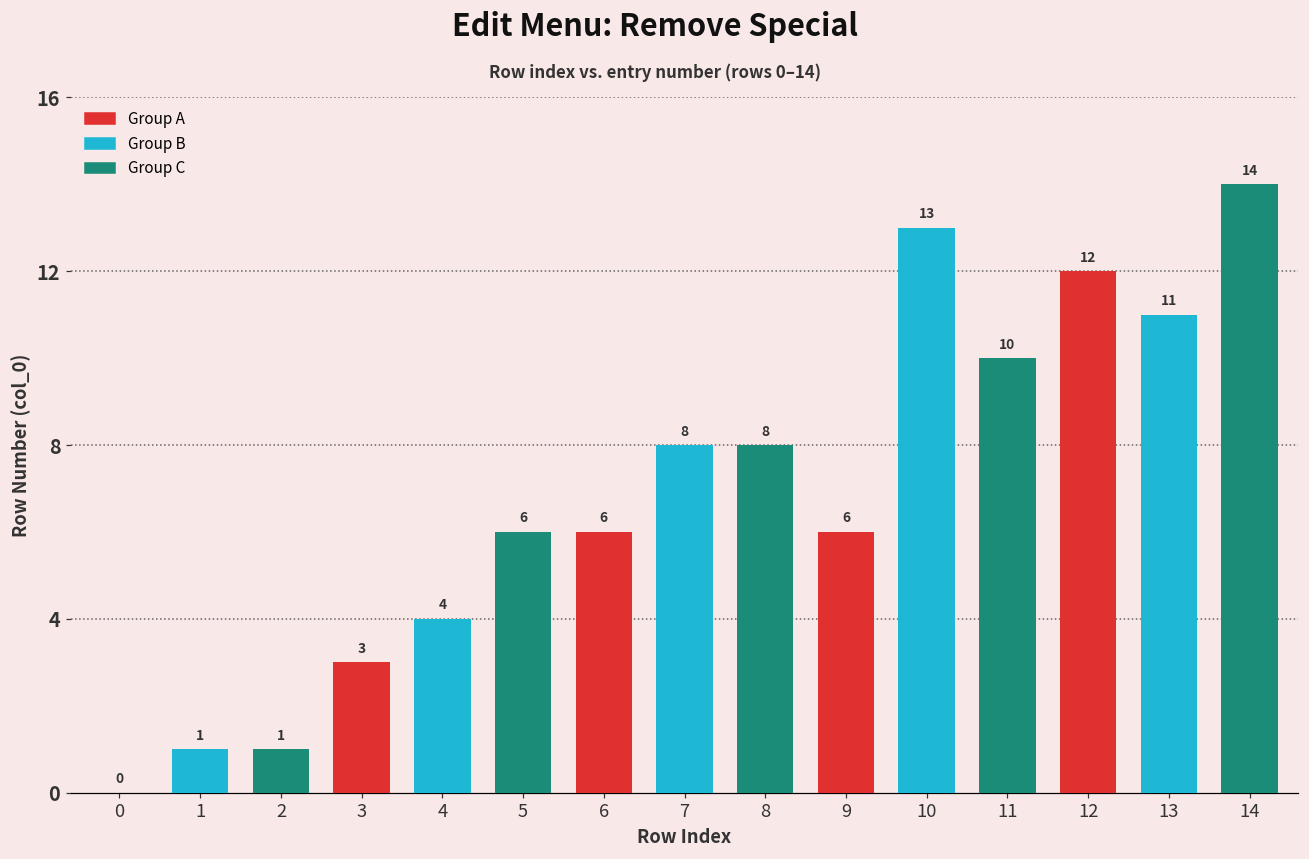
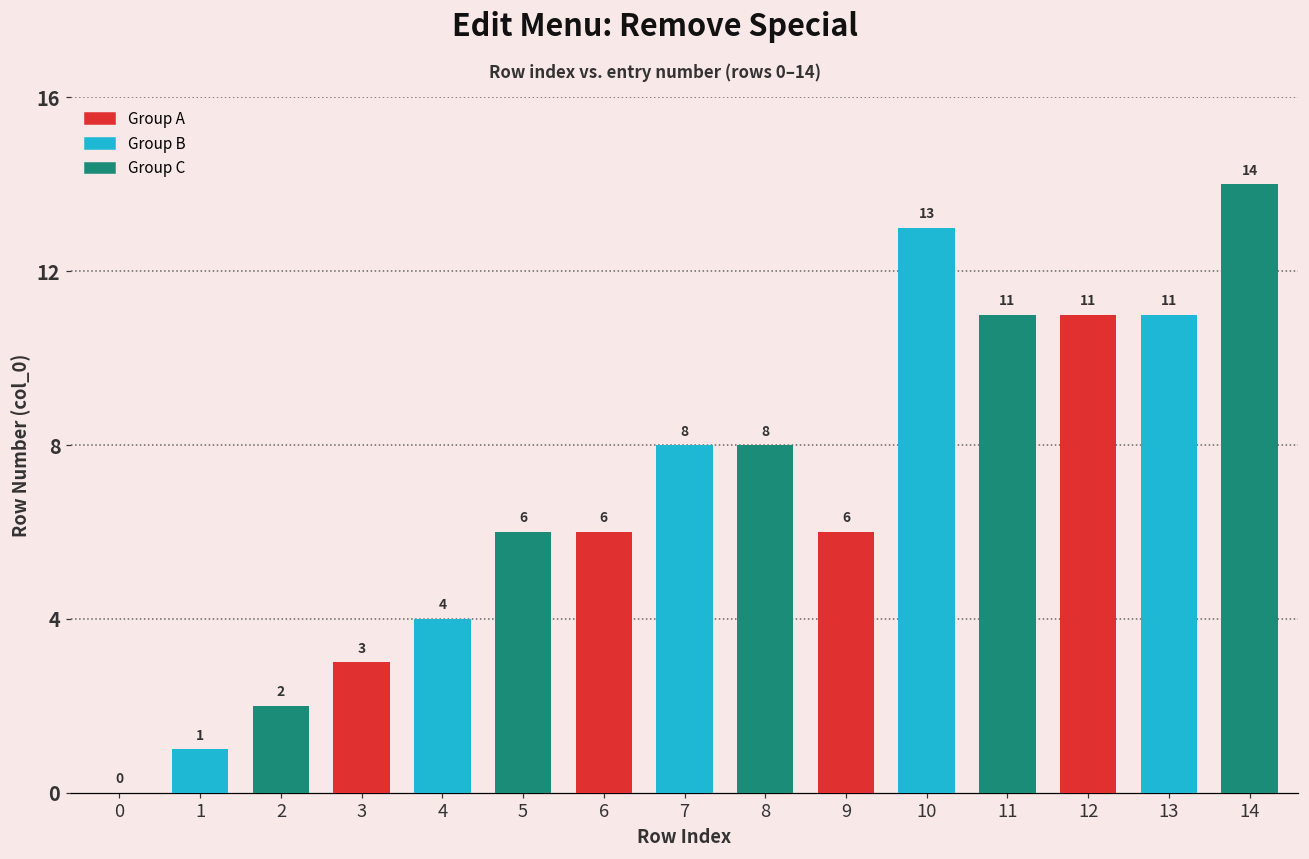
2: 1 -> 2
11: 10 -> 11
12: 12 -> 11
